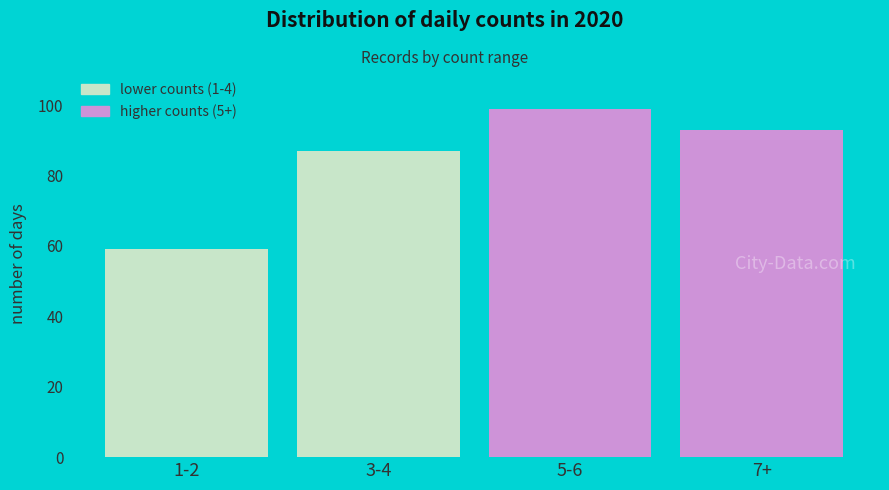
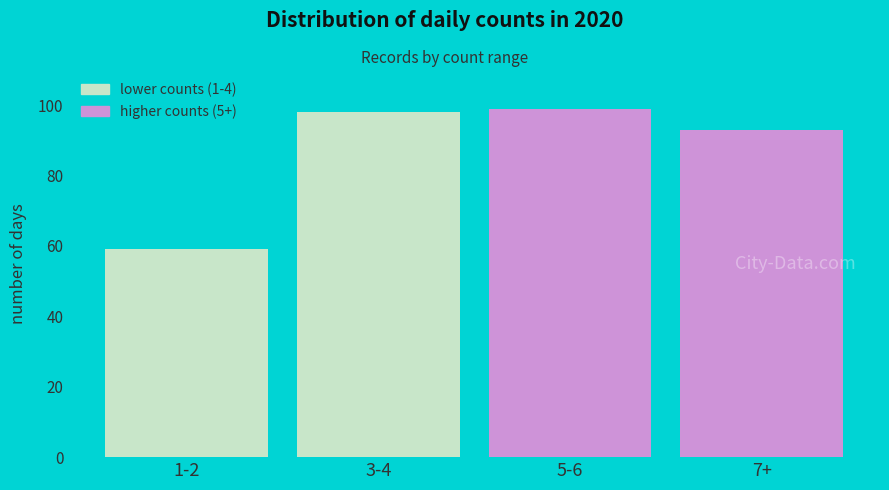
3-4: 87 -> 98
